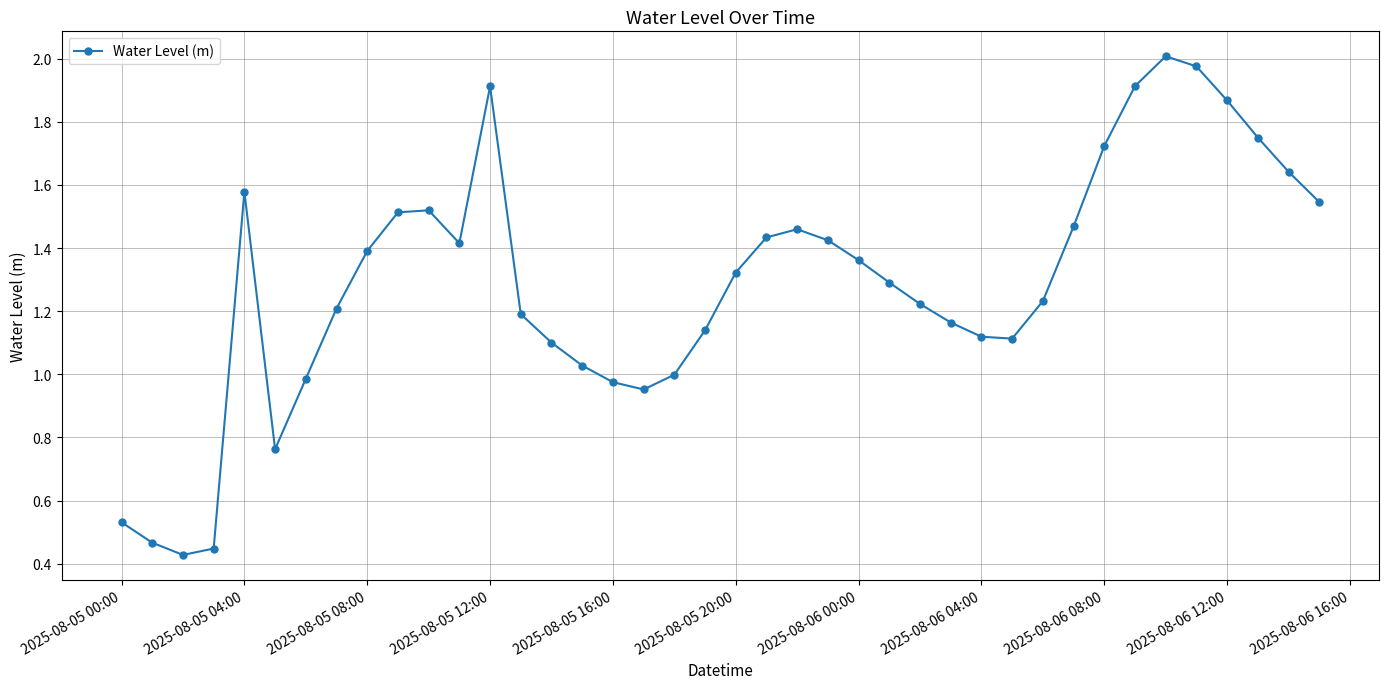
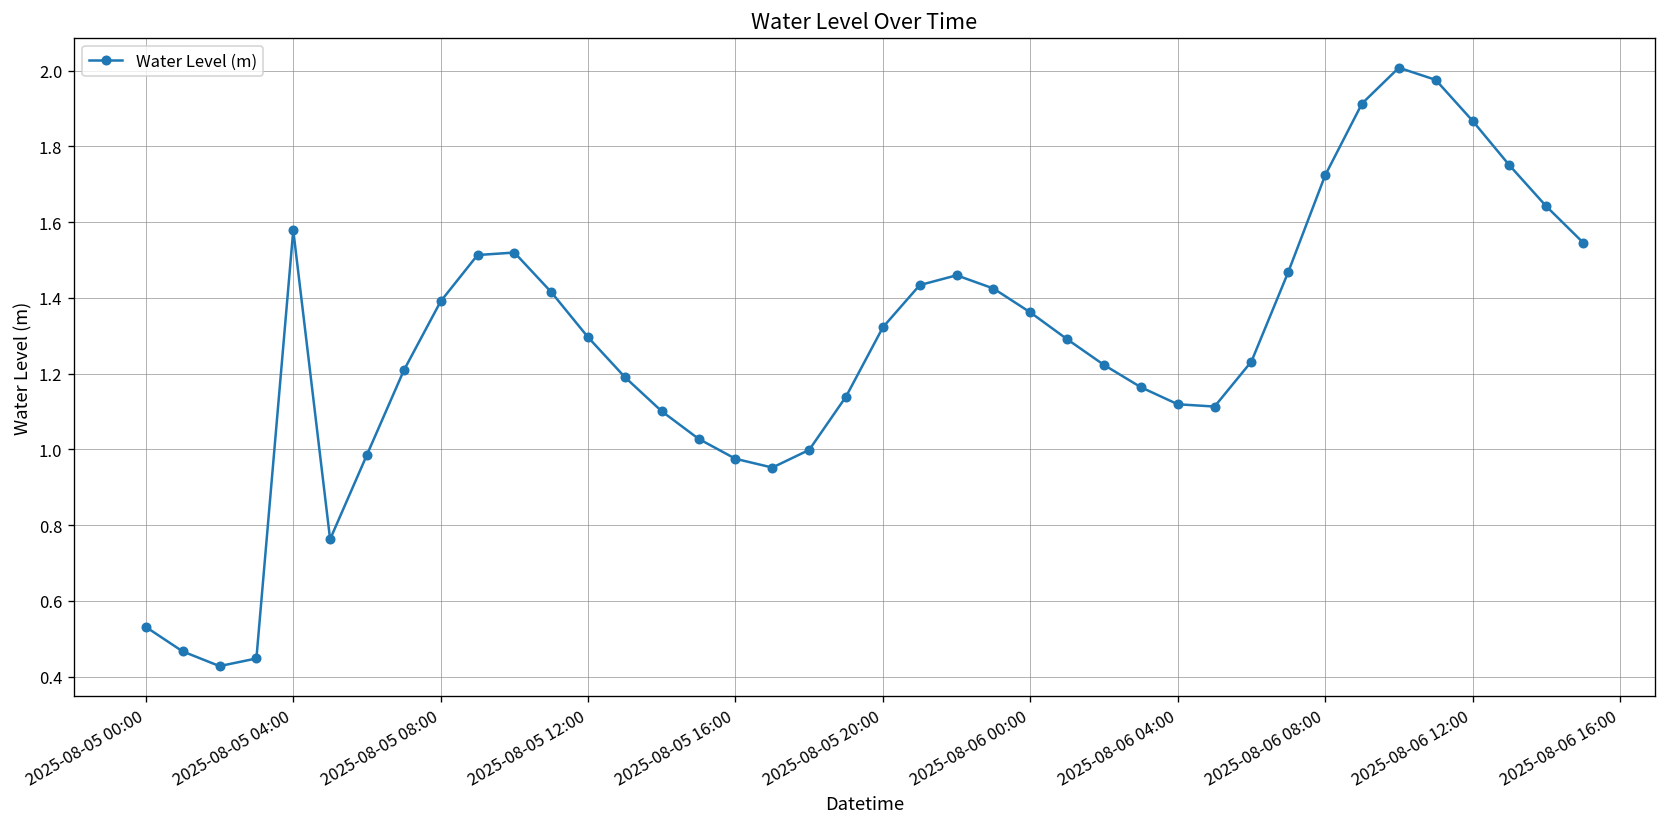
2025-08-05 12:00: 1.91 -> 1.30
